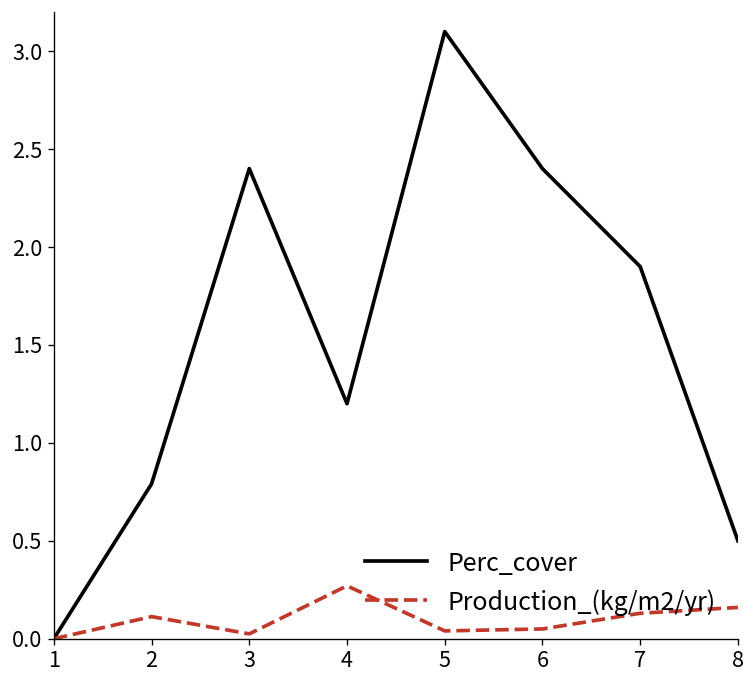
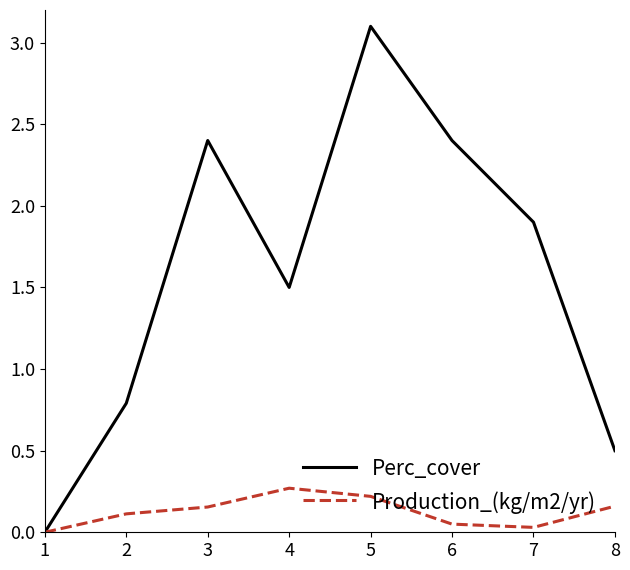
Production_(kg/m2/yr), 3: 0.02 -> 0.15
Perc_cover, 4: 1.2 -> 1.5
Production_(kg/m2/yr), 5: 0.04 -> 0.22
Production_(kg/m2/yr), 7: 0.13 -> 0.03
